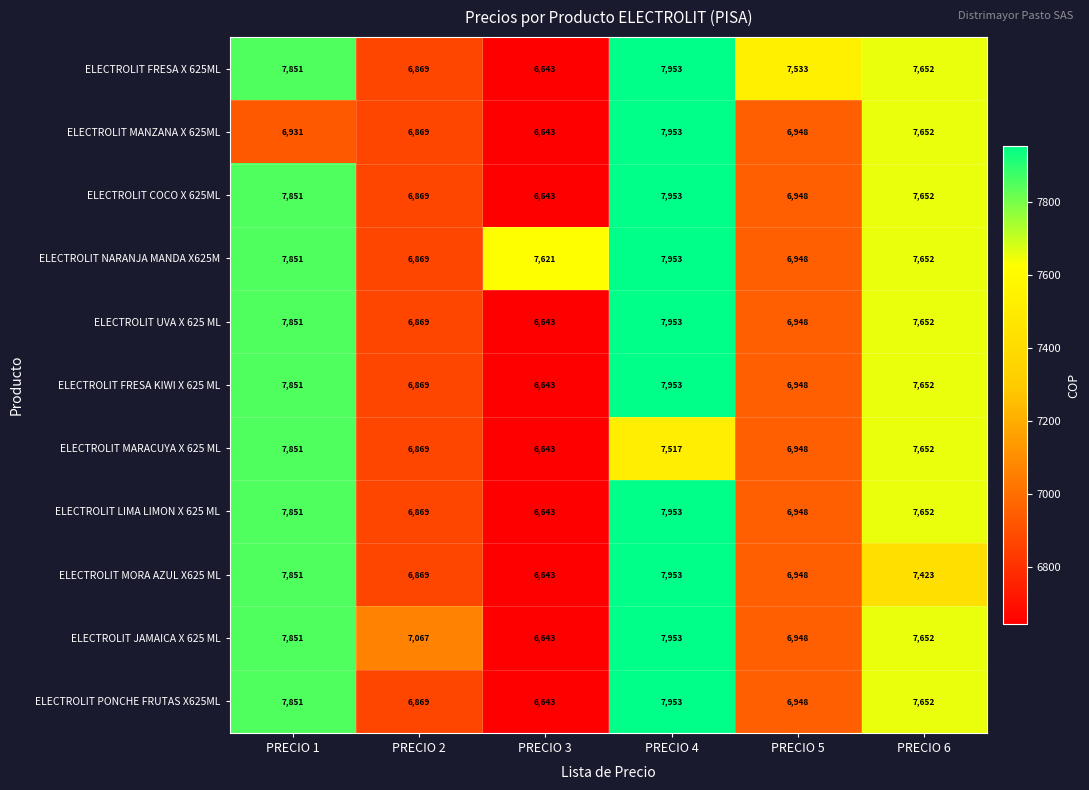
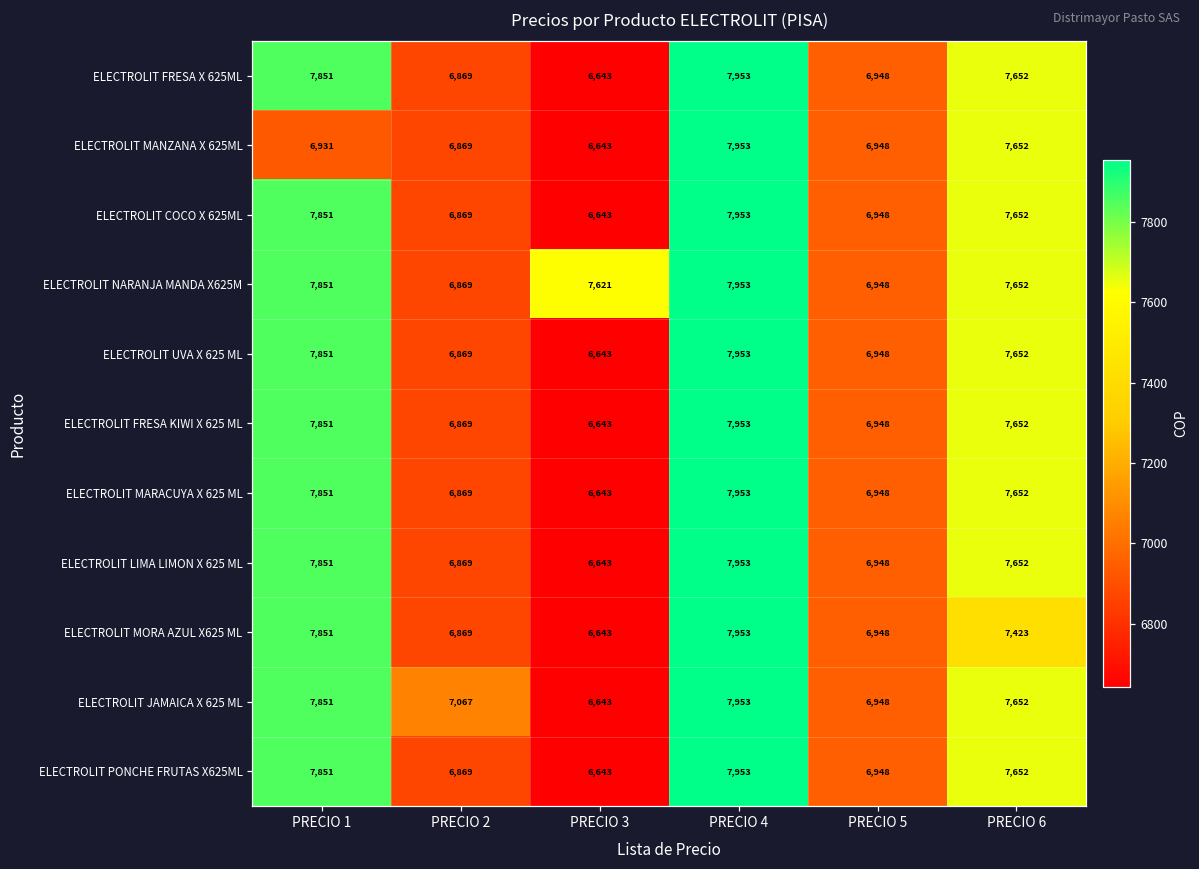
ELECTROLIT FRESA X 625ML, PRECIO 5: 7,533 -> 6,948
ELECTROLIT MARACUYA X 625 ML, PRECIO 4: 7,517 -> 7,953
